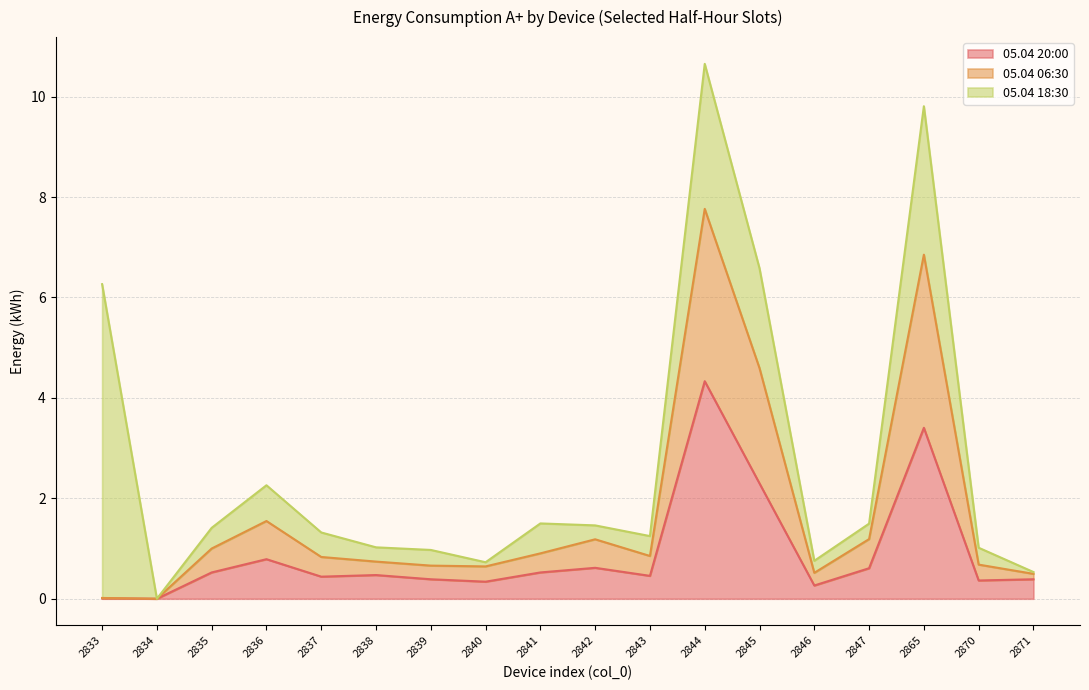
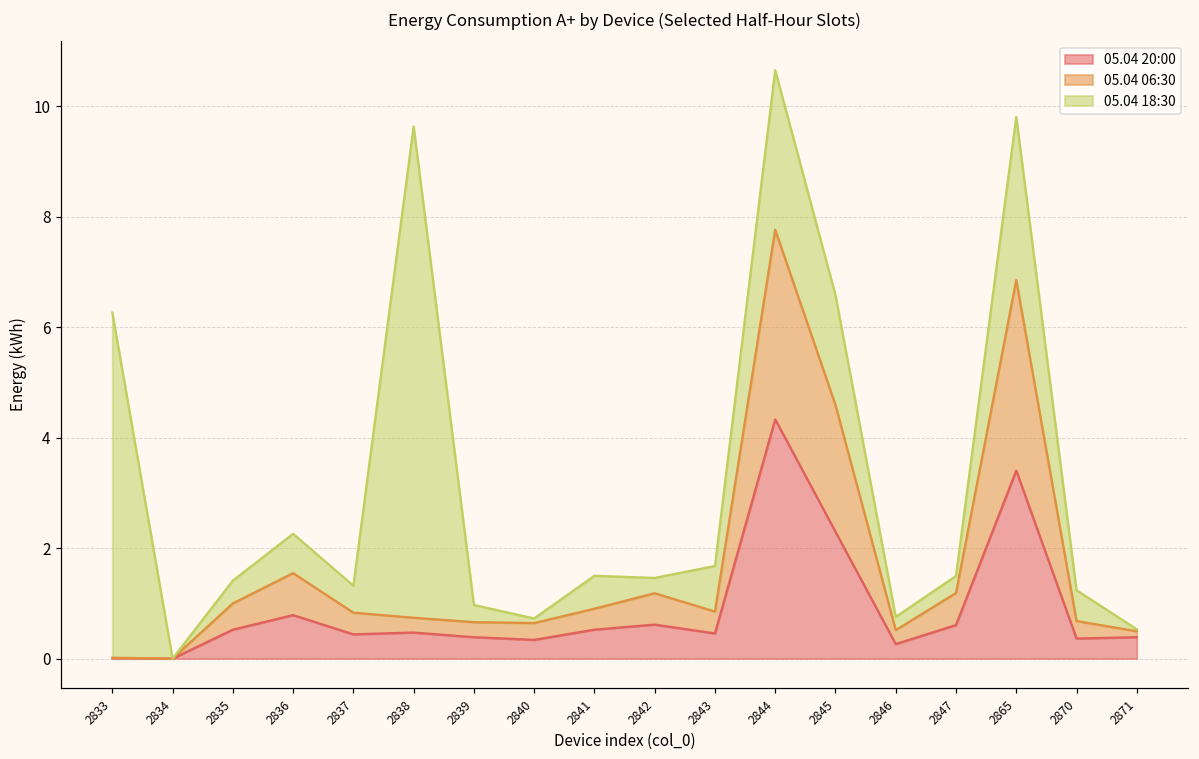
05.04 18:30, 2838: 0.3 -> 8.9
05.04 18:30, 2843: 0.4 -> 0.8
05.04 18:30, 2870: 0.3 -> 0.6
